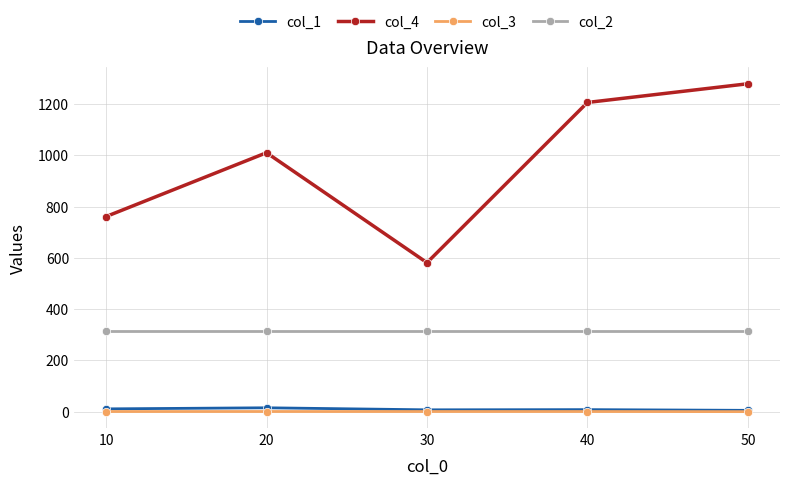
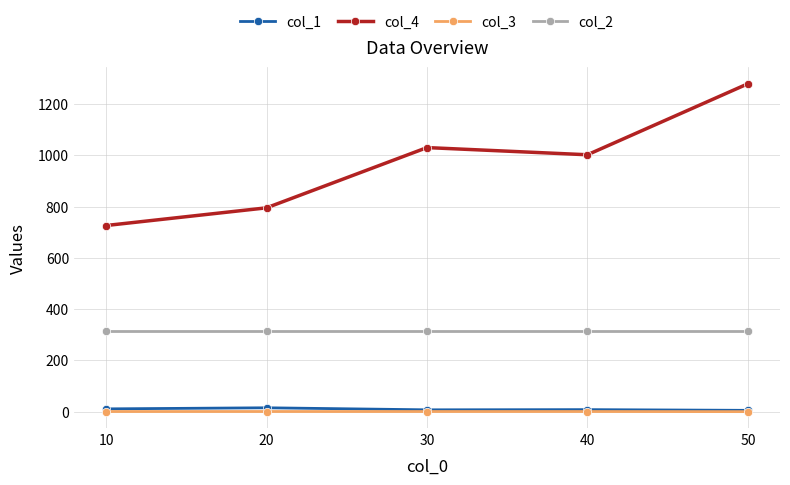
col_4, 10: 760 -> 730
col_4, 20: 1010 -> 800
col_4, 30: 580 -> 1030
col_4, 40: 1210 -> 1000
